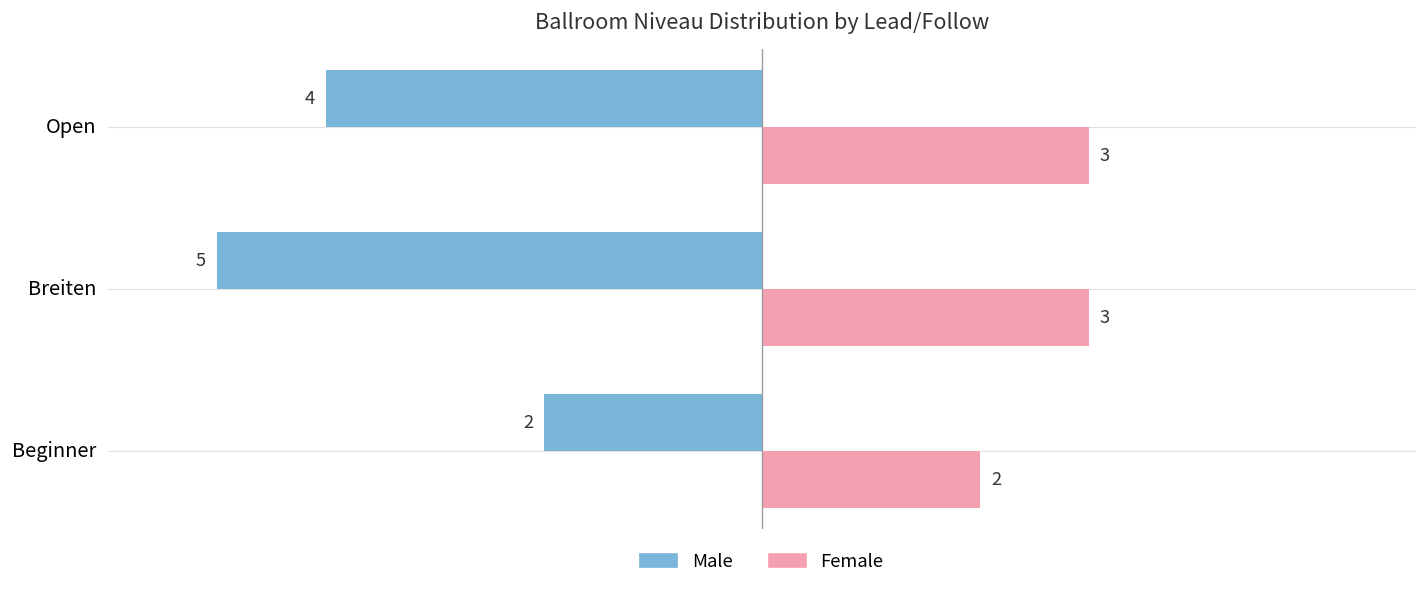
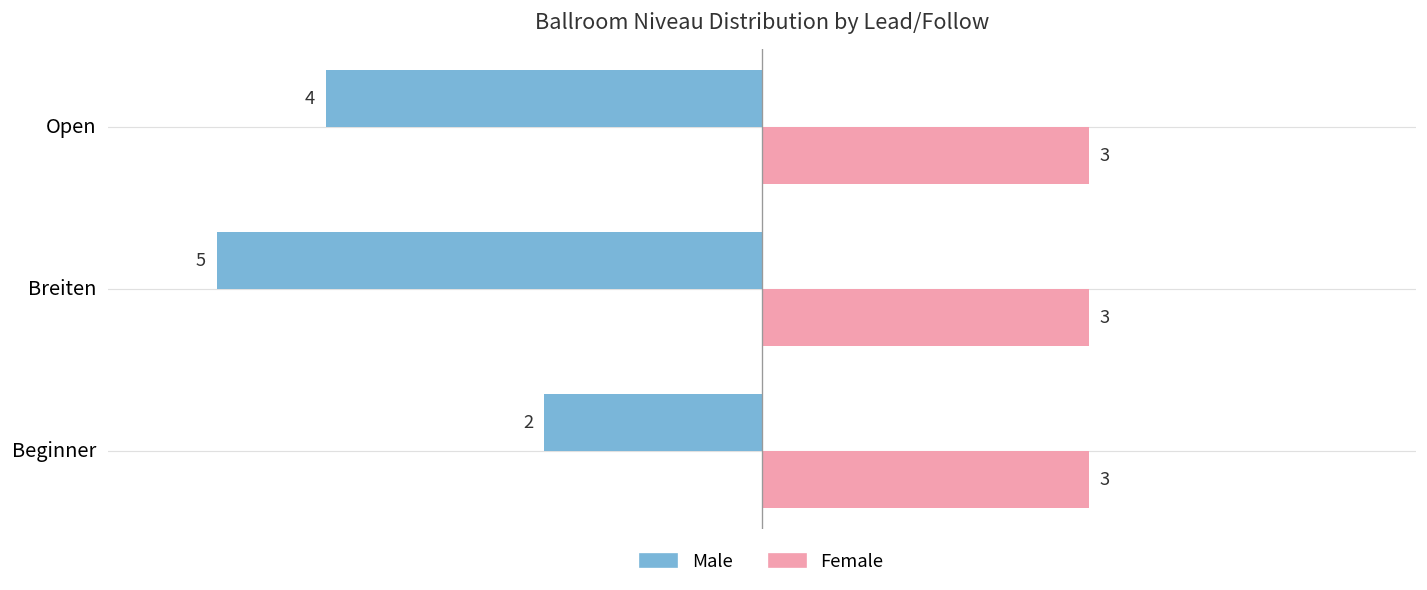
Female, Beginner: 2 -> 3
